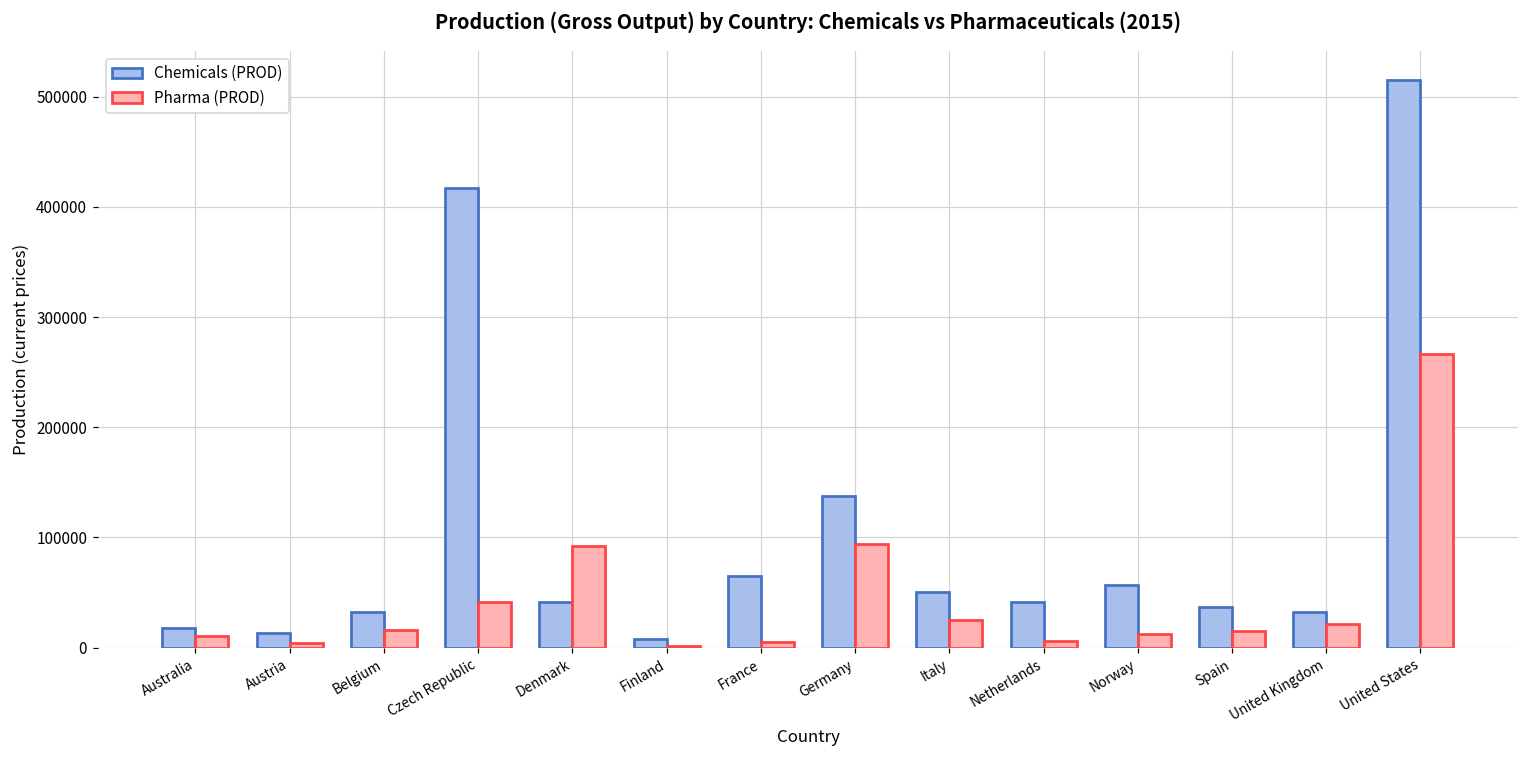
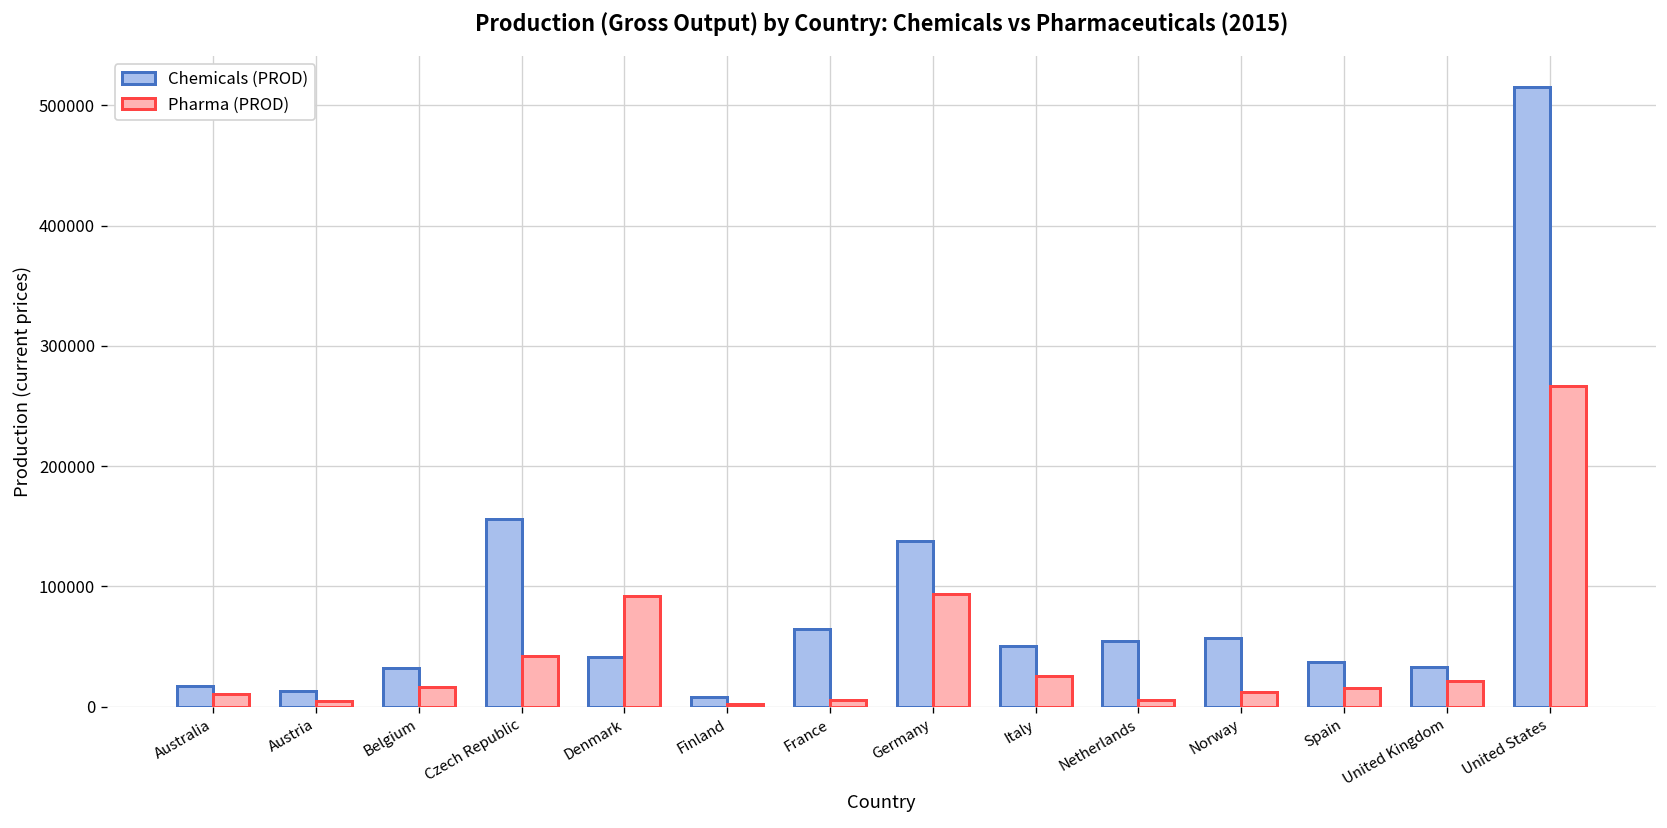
Chemicals (PROD), Czech Republic: 417000 -> 156000
Chemicals (PROD), Netherlands: 42000 -> 54000
